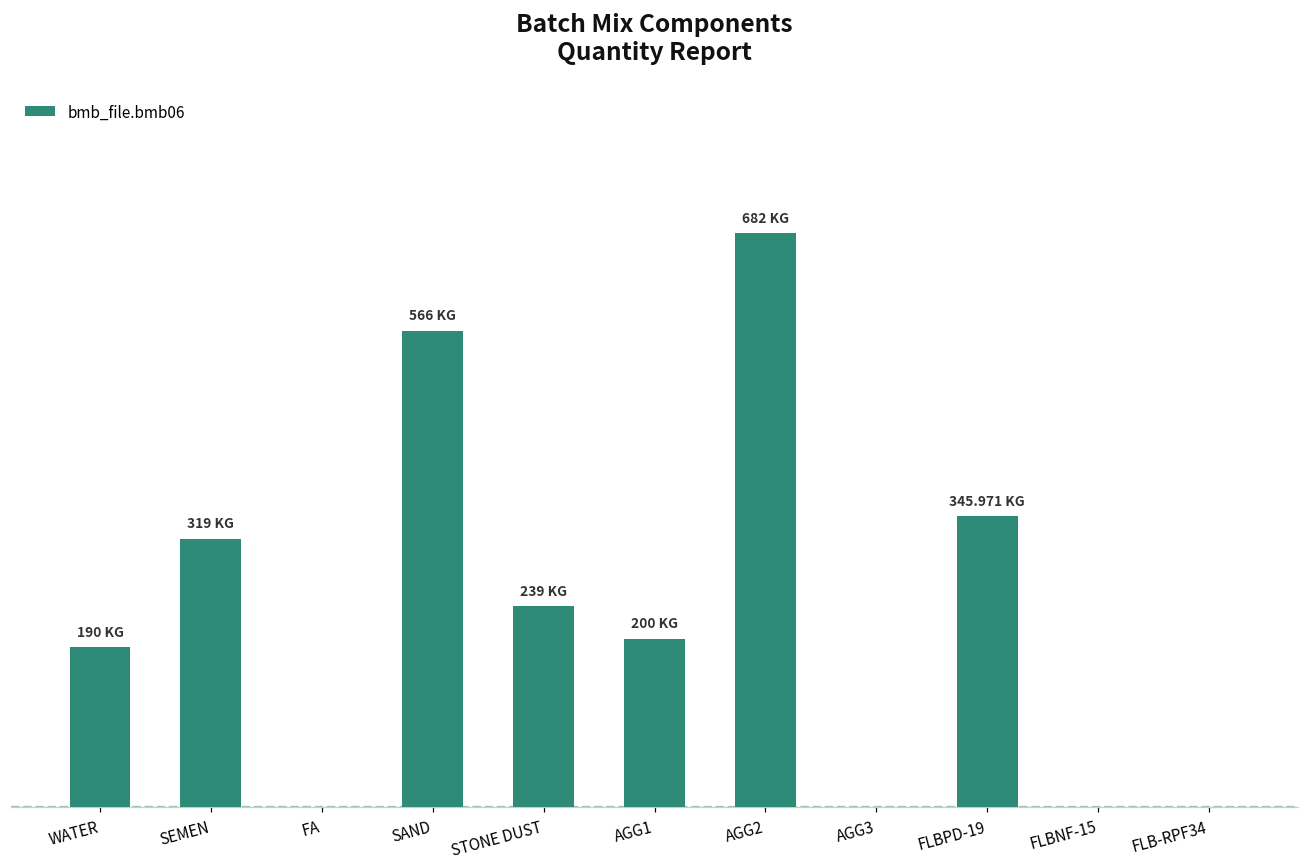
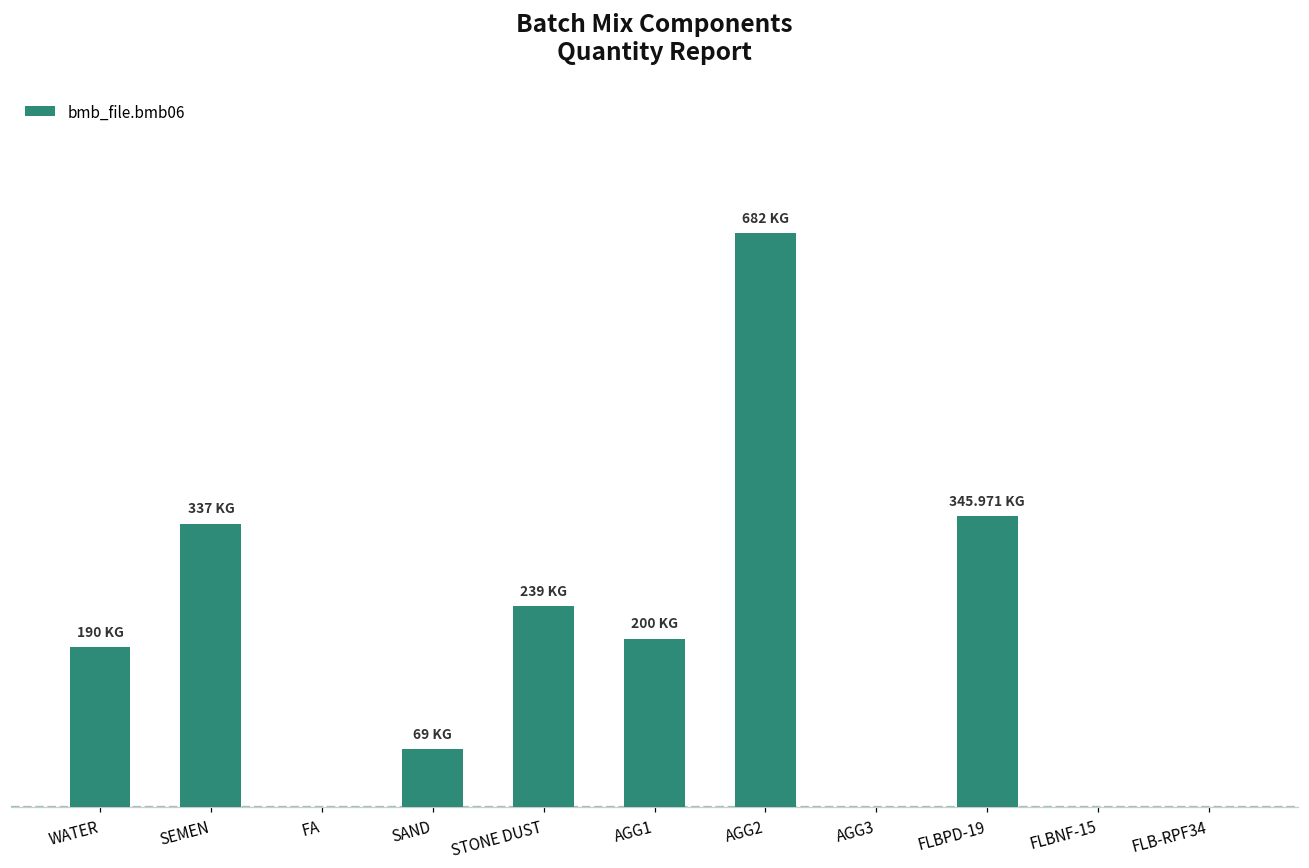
SEMEN: 319 -> 337
SAND: 566 -> 69
